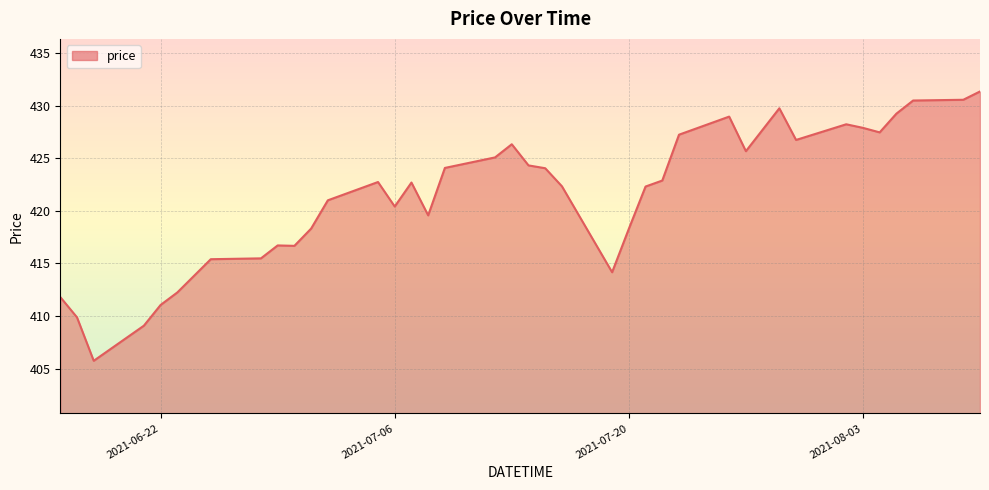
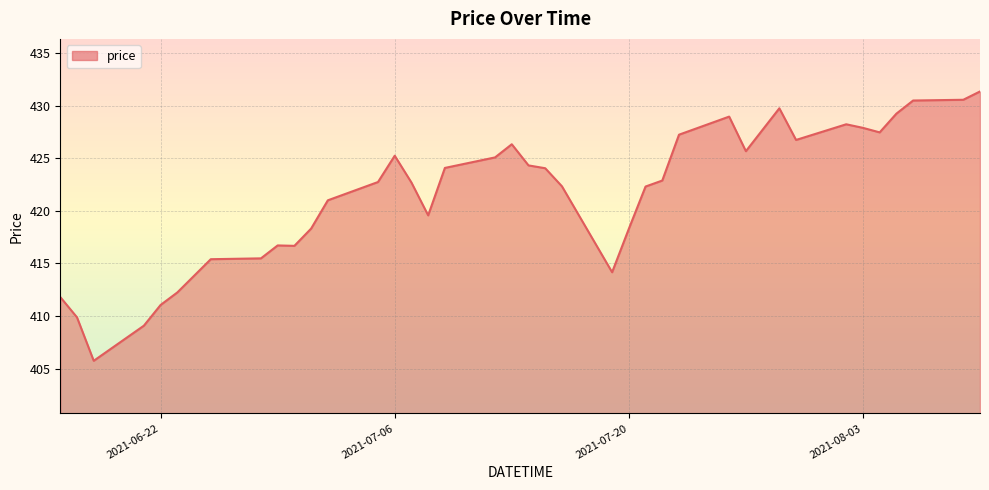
2021-07-06: 420.4 -> 425.2
